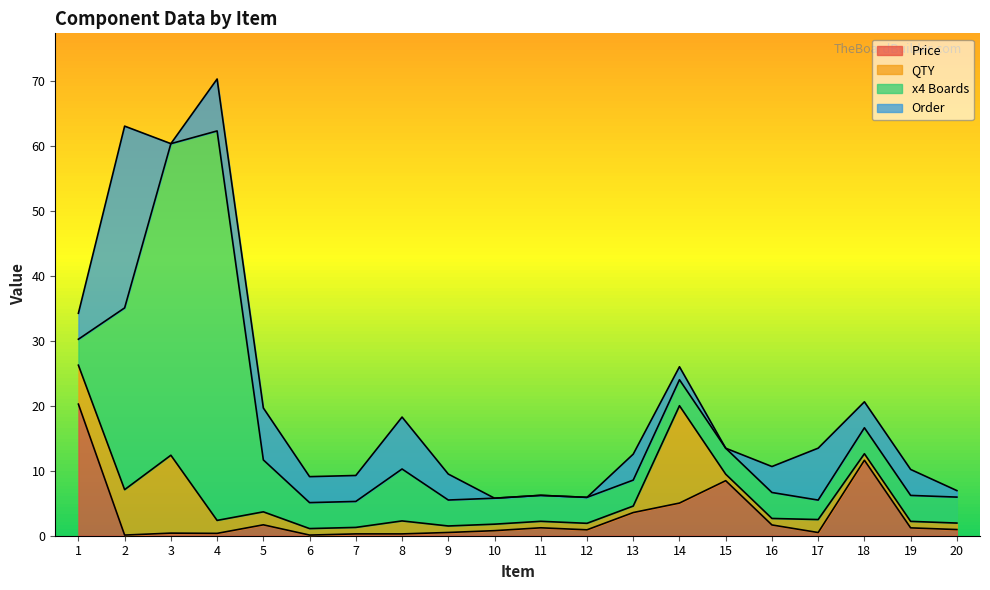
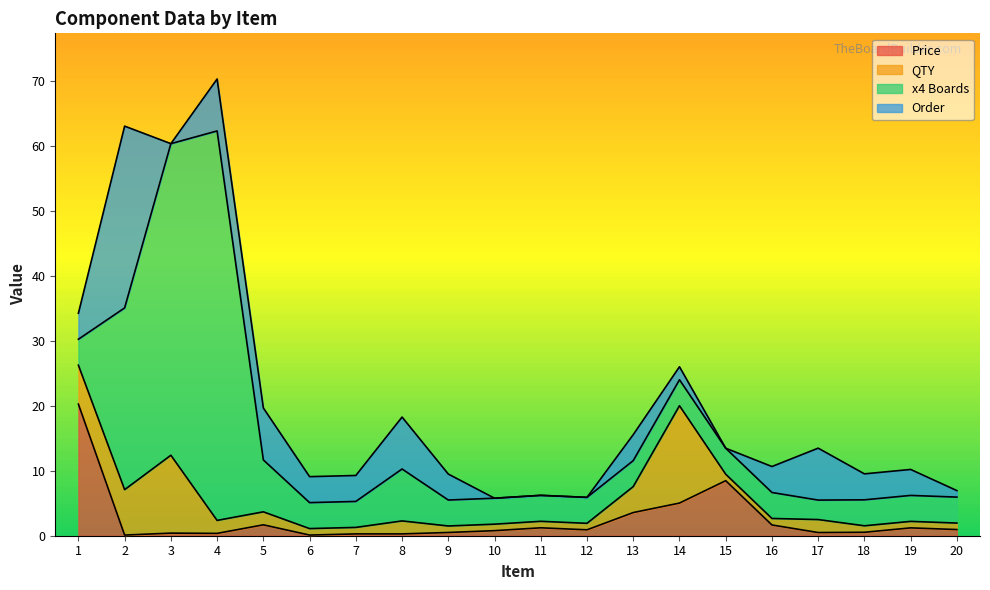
QTY, 13: 1 -> 4
Price, 18: 12 -> 1
